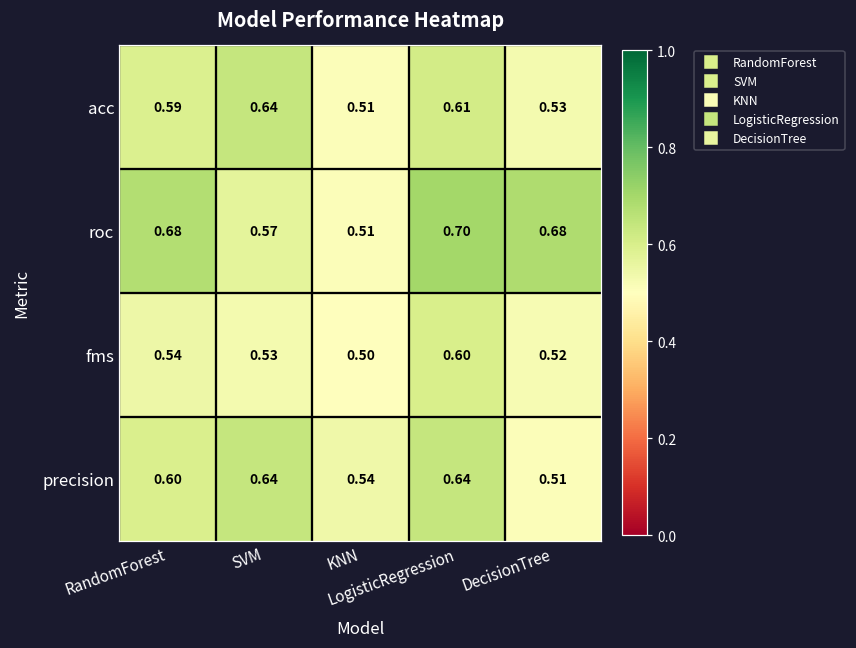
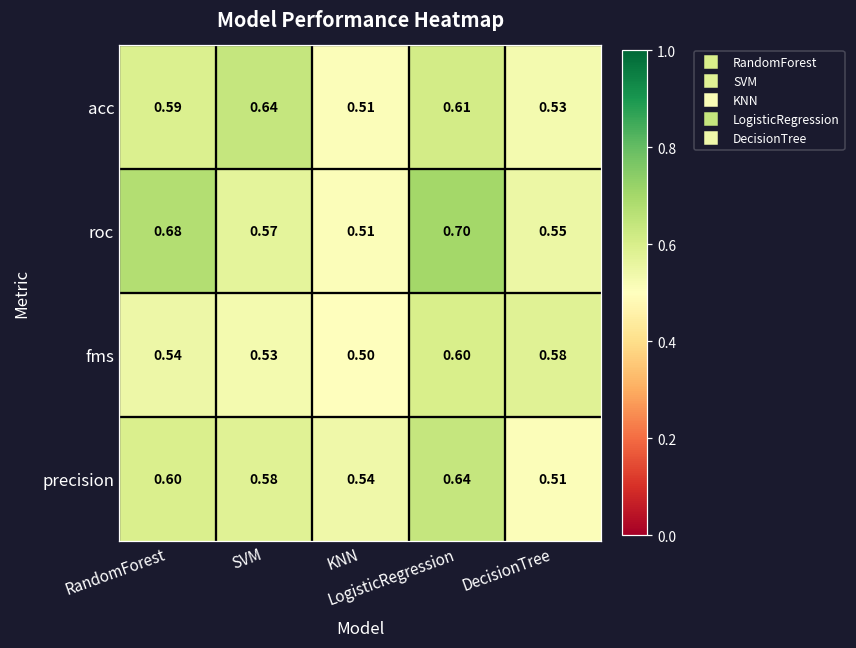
roc, DecisionTree: 0.68 -> 0.55
fms, DecisionTree: 0.52 -> 0.58
precision, SVM: 0.64 -> 0.58
